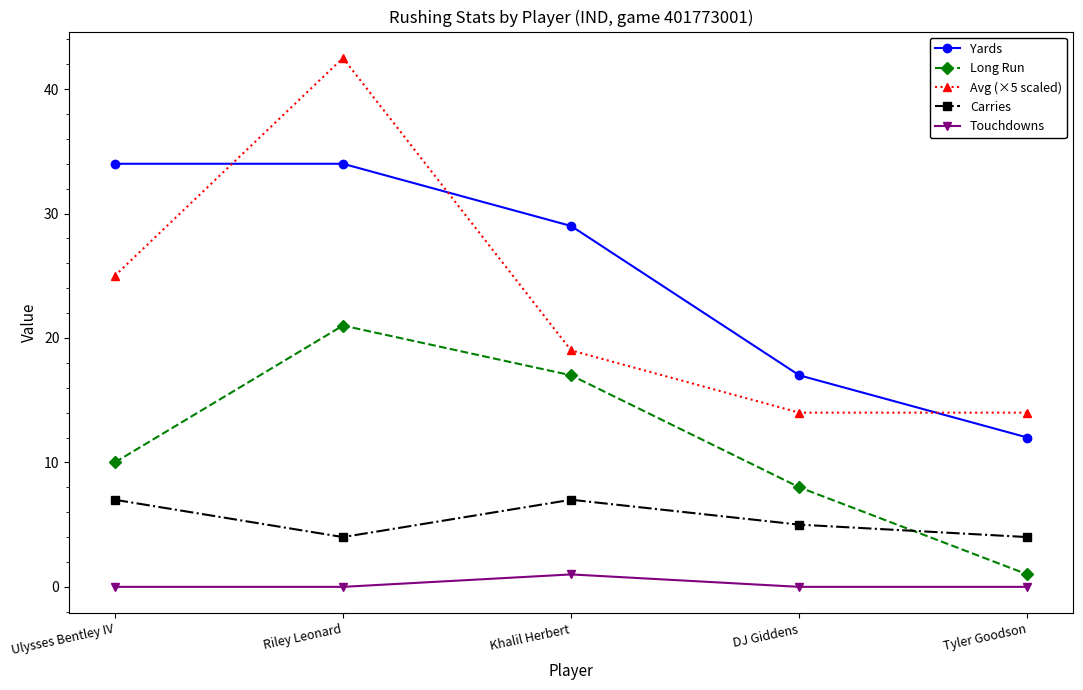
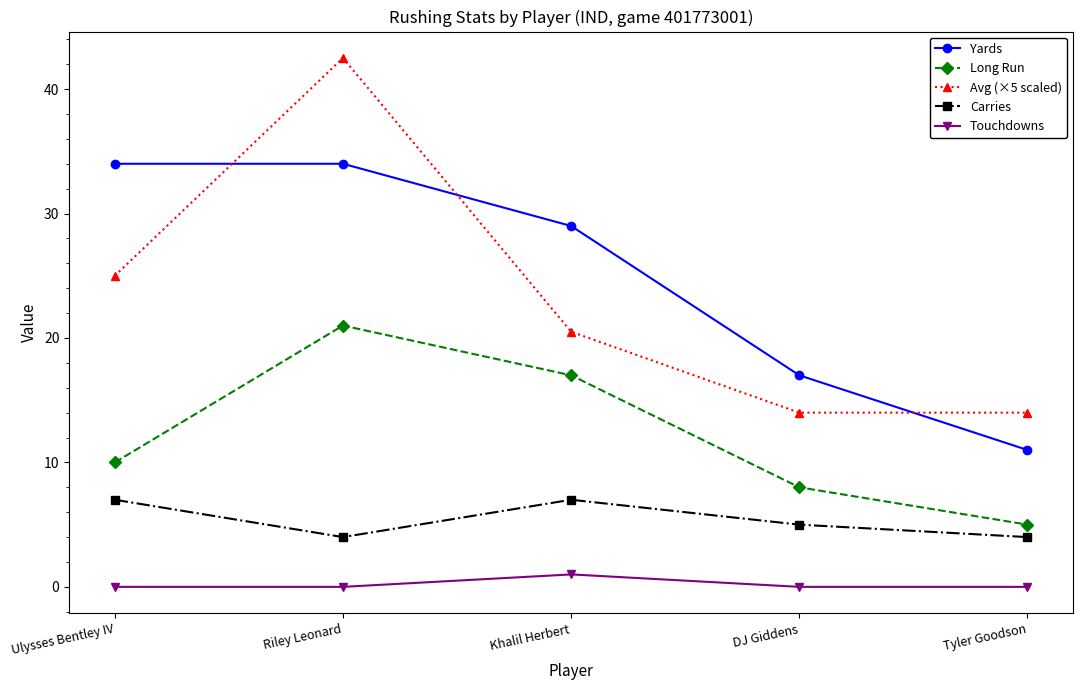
Avg (×5 scaled), Khalil Herbert: 19.0 -> 20.5
Yards, Tyler Goodson: 12 -> 11
Long Run, Tyler Goodson: 1 -> 5
